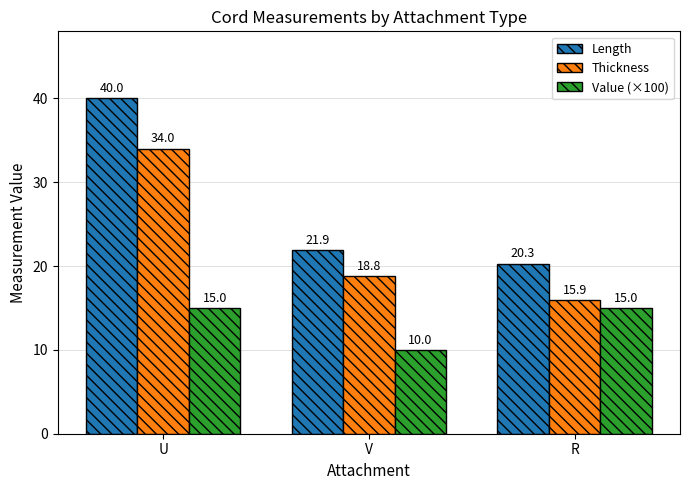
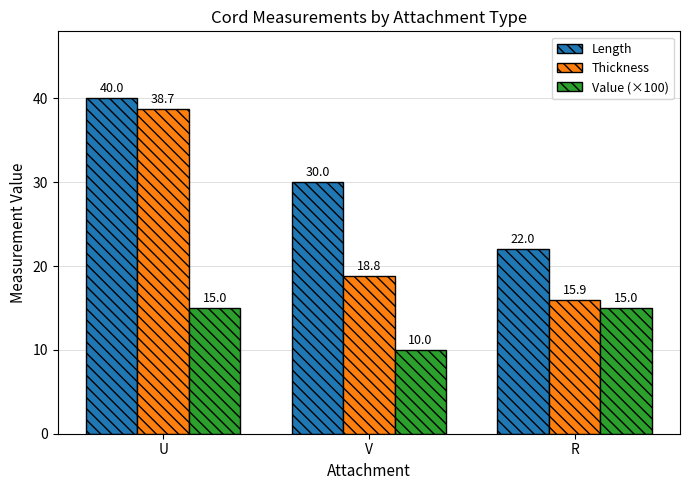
Thickness, U: 34.0 -> 38.7
Length, V: 21.9 -> 30.0
Length, R: 20.3 -> 22.0
